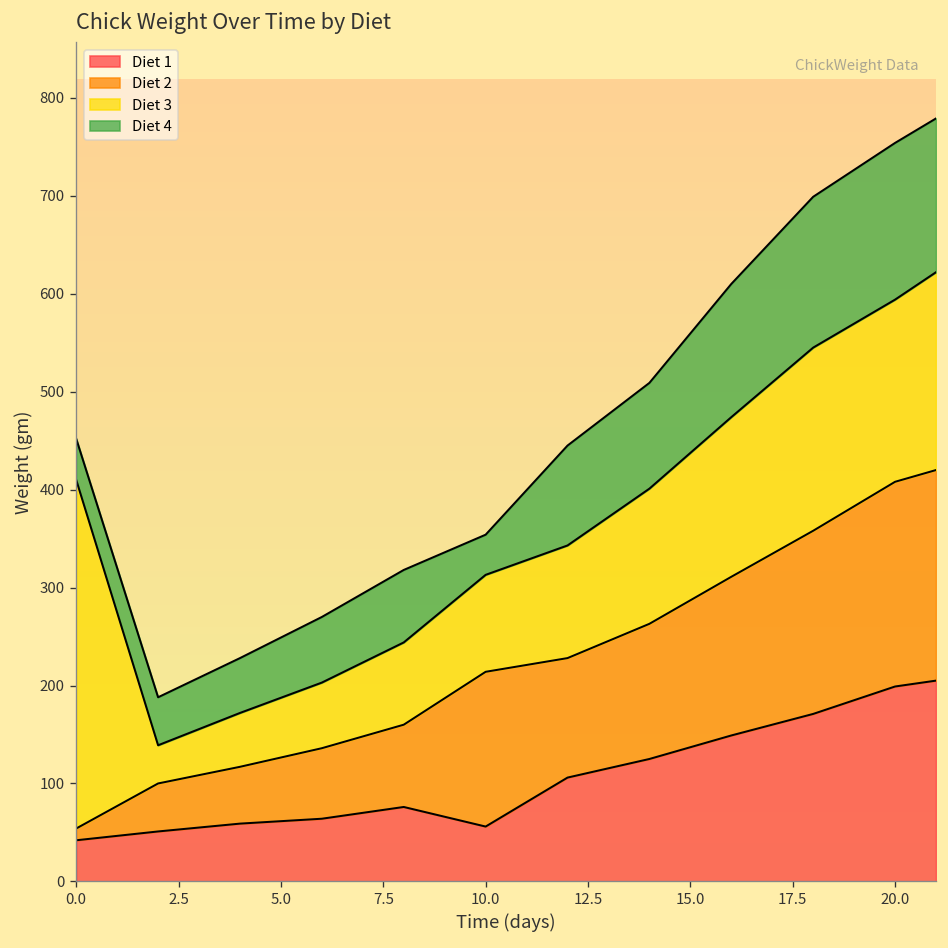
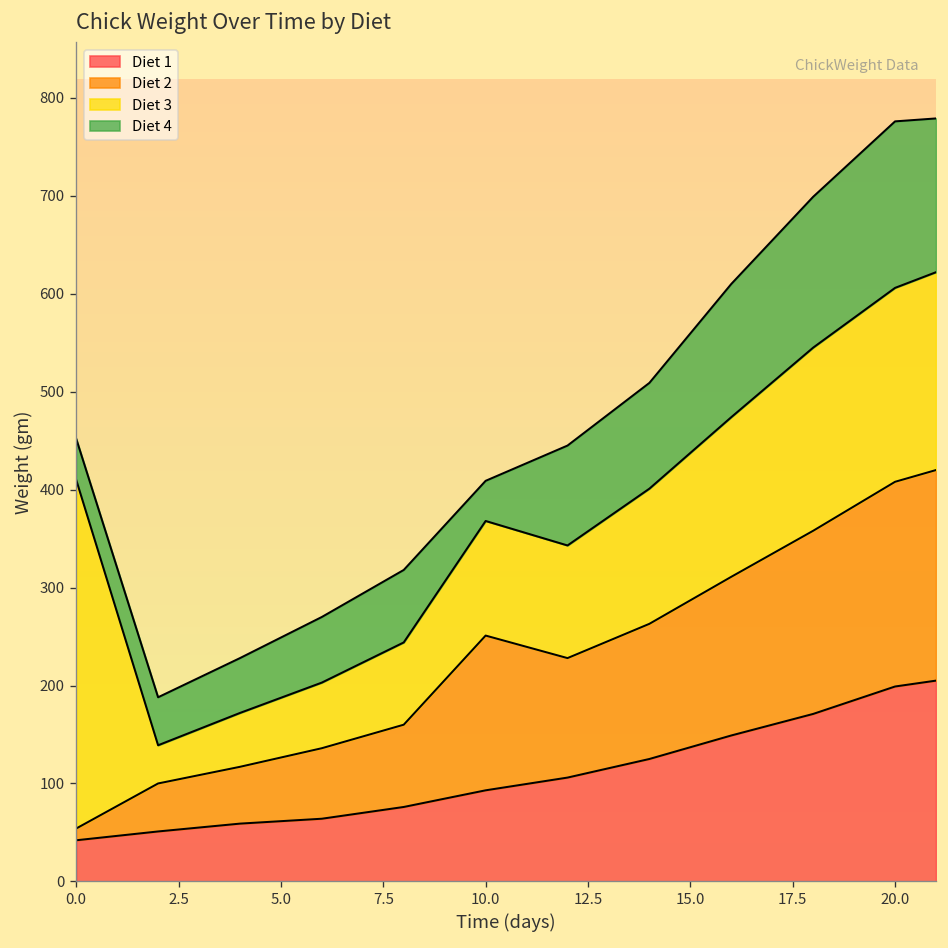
Diet 1, 10.0: 60 -> 90
Diet 3, 10.0: 100 -> 120
Diet 3, 20.0: 190 -> 200
Diet 4, 20.0: 160 -> 170
